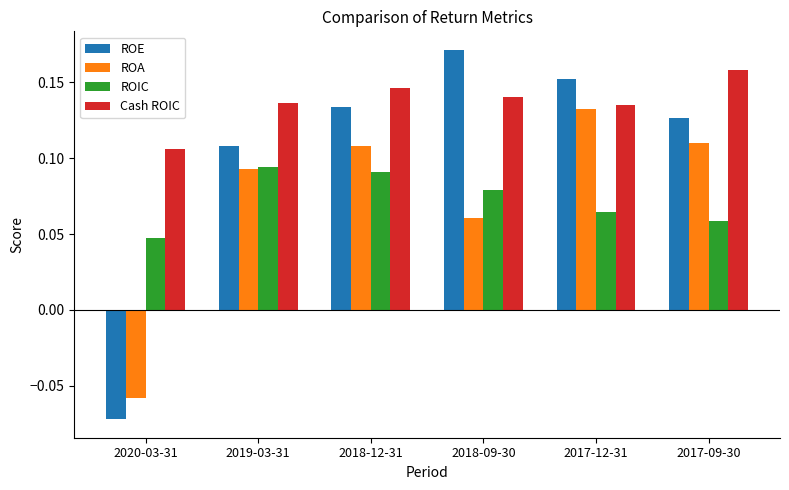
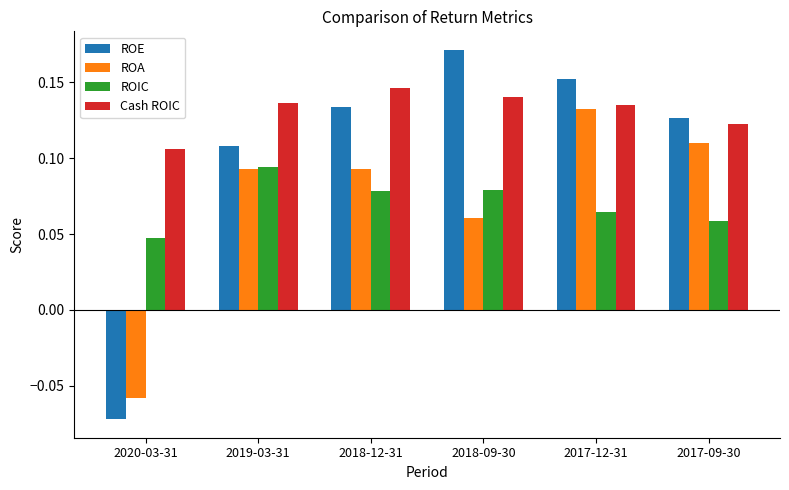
ROA, 2018-12-31: 0.108 -> 0.093
ROIC, 2018-12-31: 0.091 -> 0.078
Cash ROIC, 2017-09-30: 0.158 -> 0.122
